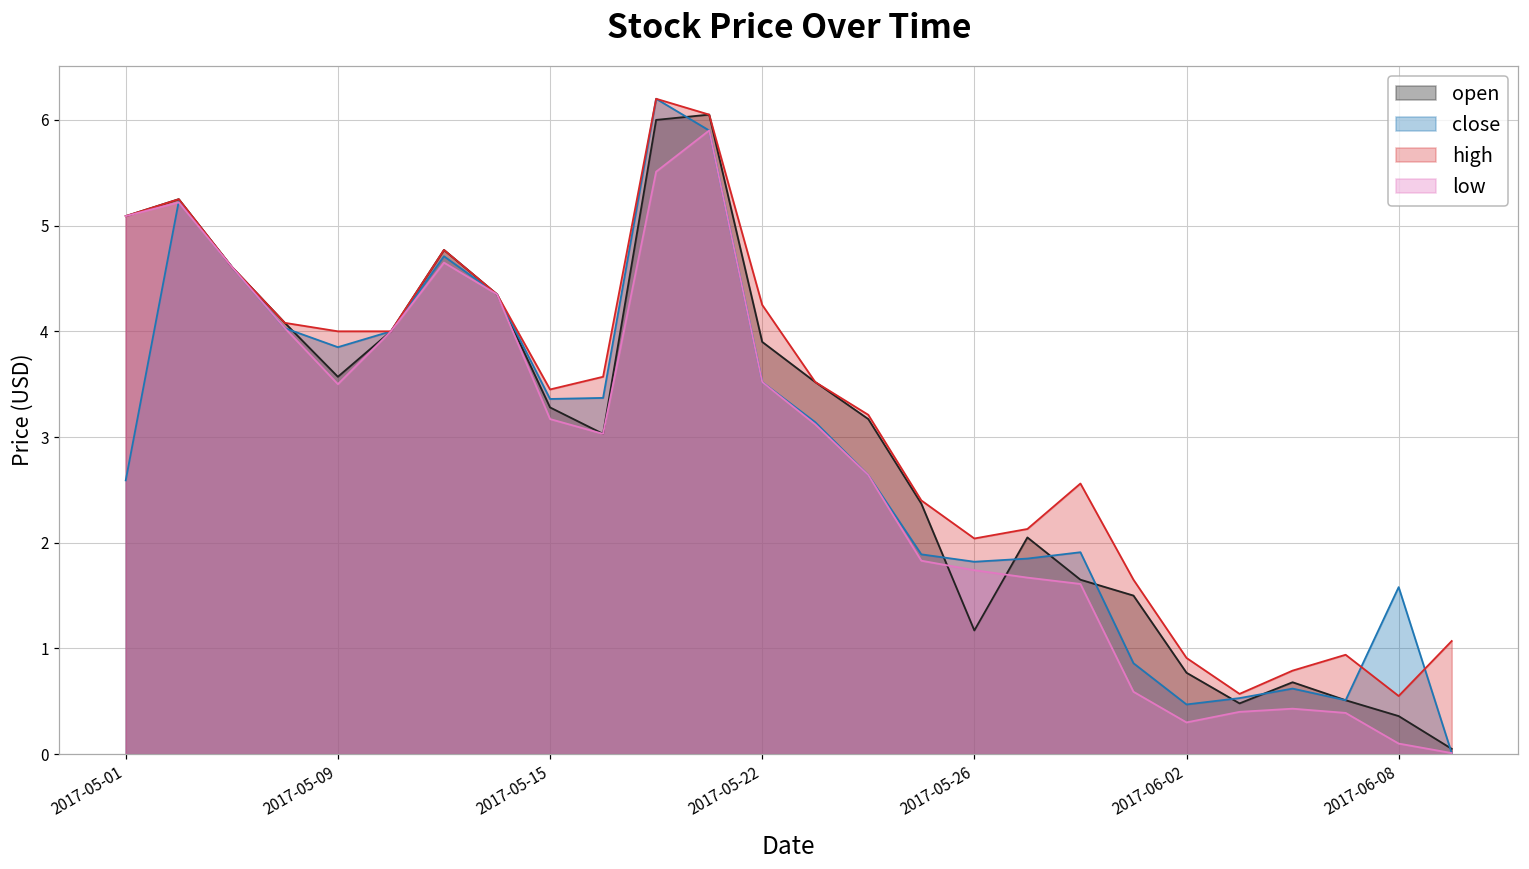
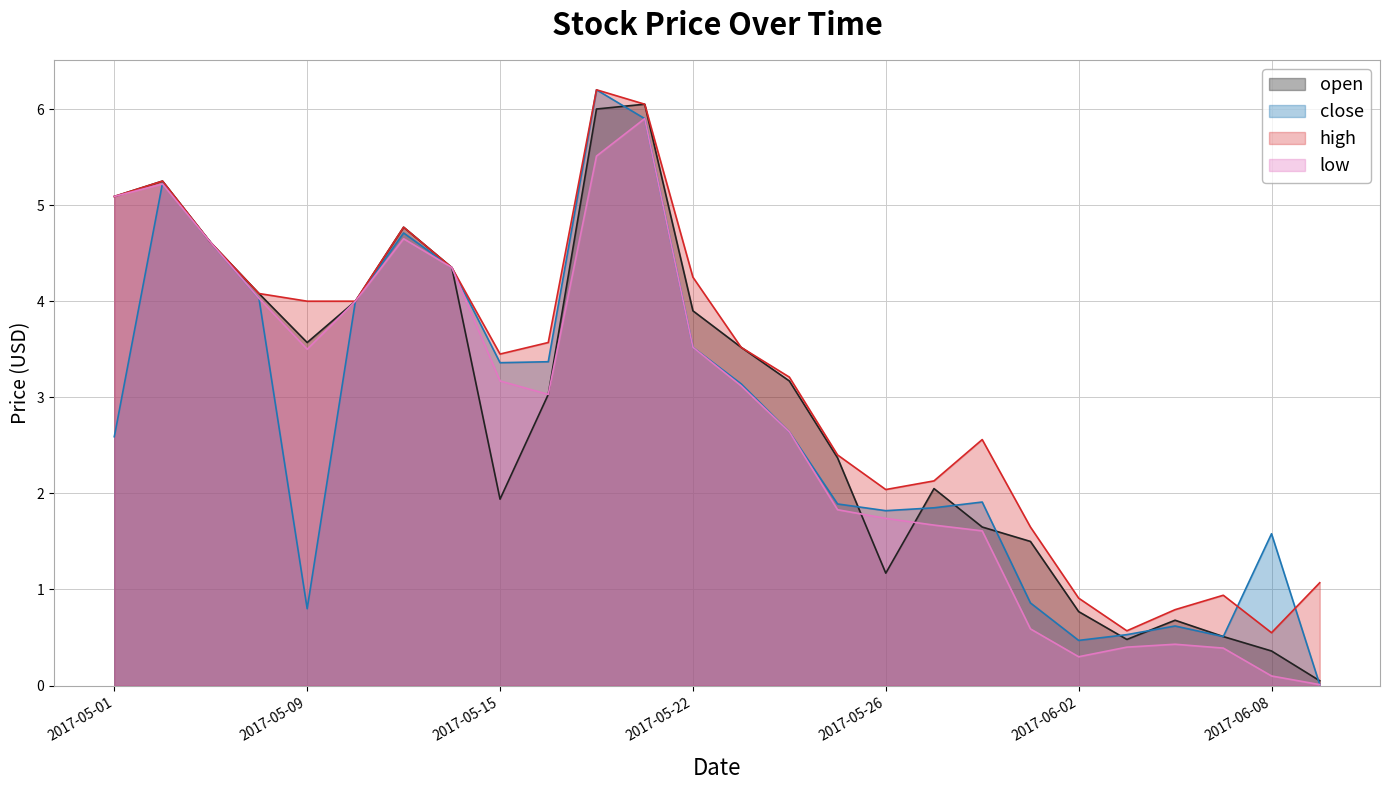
close, 2017-05-09: 3.9 -> 0.8
open, 2017-05-15: 3.3 -> 1.9
